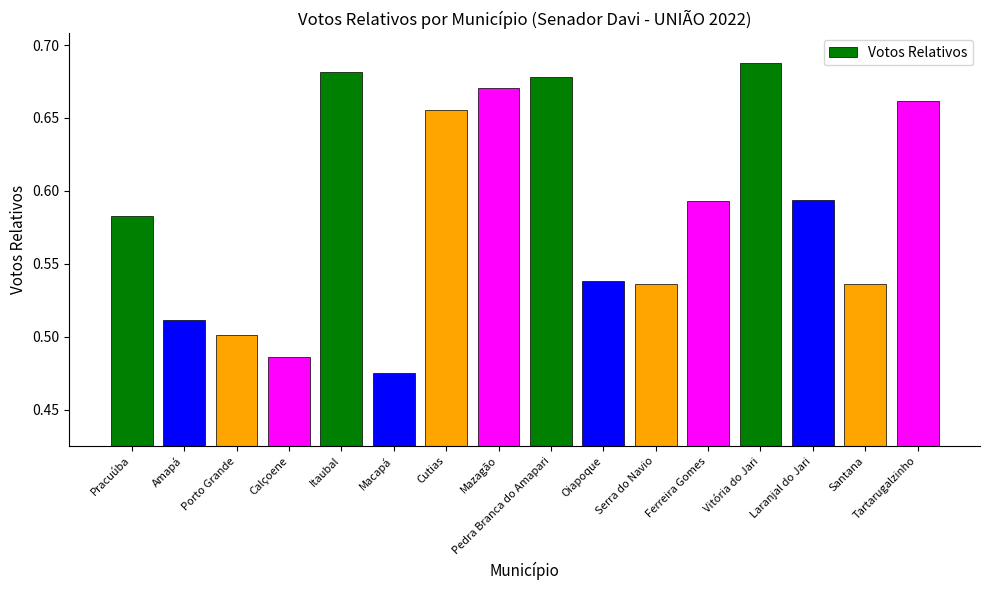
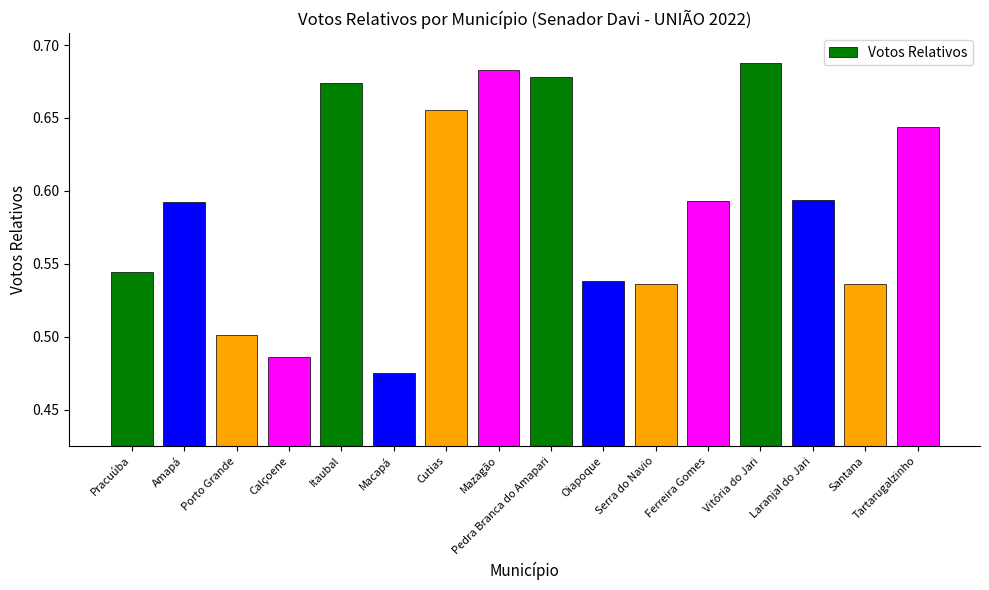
Pracuúba: 0.583 -> 0.544
Amapá: 0.511 -> 0.592
Itaubal: 0.682 -> 0.674
Mazagão: 0.670 -> 0.683
Tartarugalzinho: 0.662 -> 0.644
